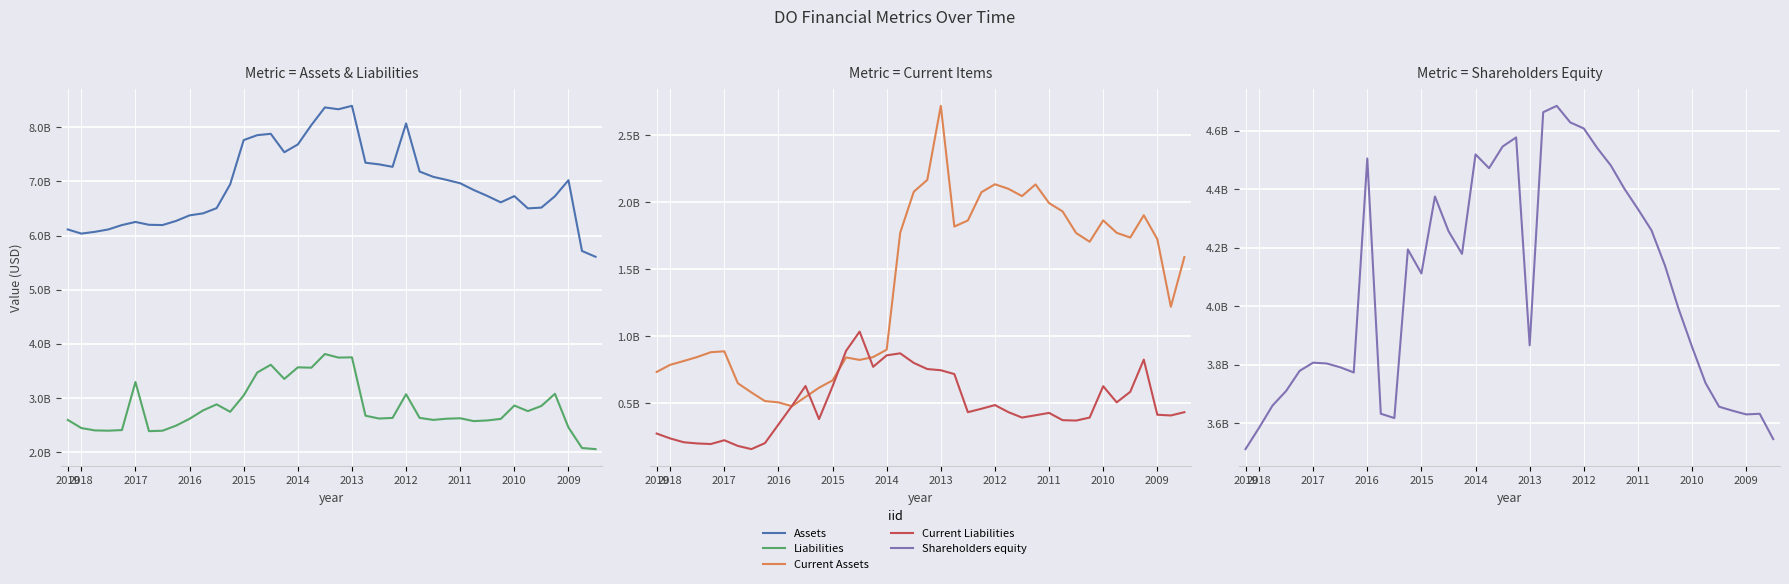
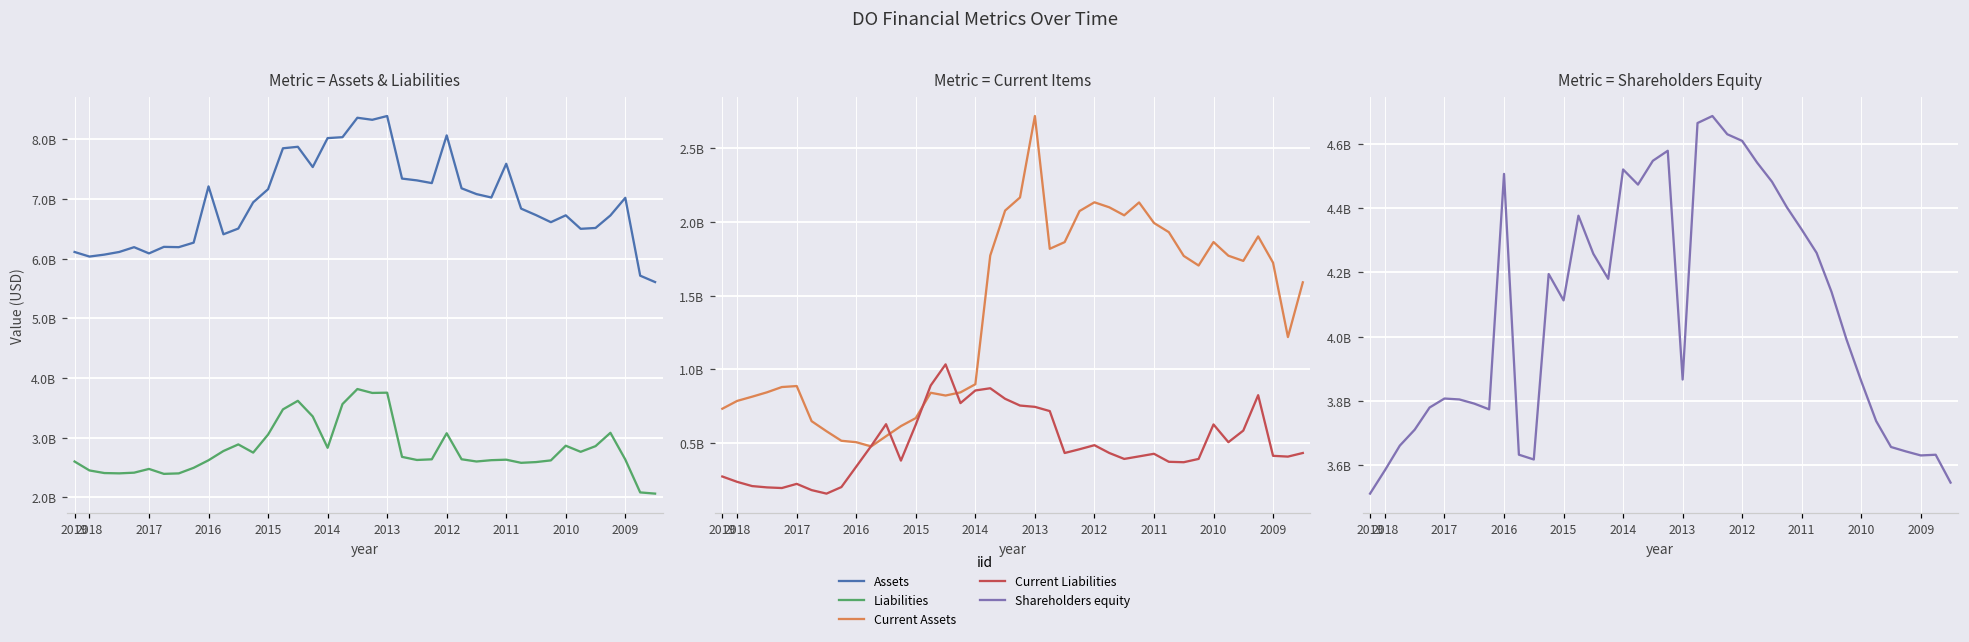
Metric = Assets & Liabilities, Assets, 2017: 6300000000 -> 6100000000
Metric = Assets & Liabilities, Liabilities, 2017: 3300000000 -> 2500000000
Metric = Assets & Liabilities, Assets, 2016: 6400000000 -> 7200000000
Metric = Assets & Liabilities, Assets, 2015: 7800000000 -> 7200000000
Metric = Assets & Liabilities, Assets, 2014: 7700000000 -> 8000000000
Metric = Assets & Liabilities, Liabilities, 2014: 3600000000 -> 2800000000
Metric = Assets & Liabilities, Assets, 2011: 7000000000 -> 7600000000
Metric = Assets & Liabilities, Liabilities, 2009: 2500000000 -> 2600000000
